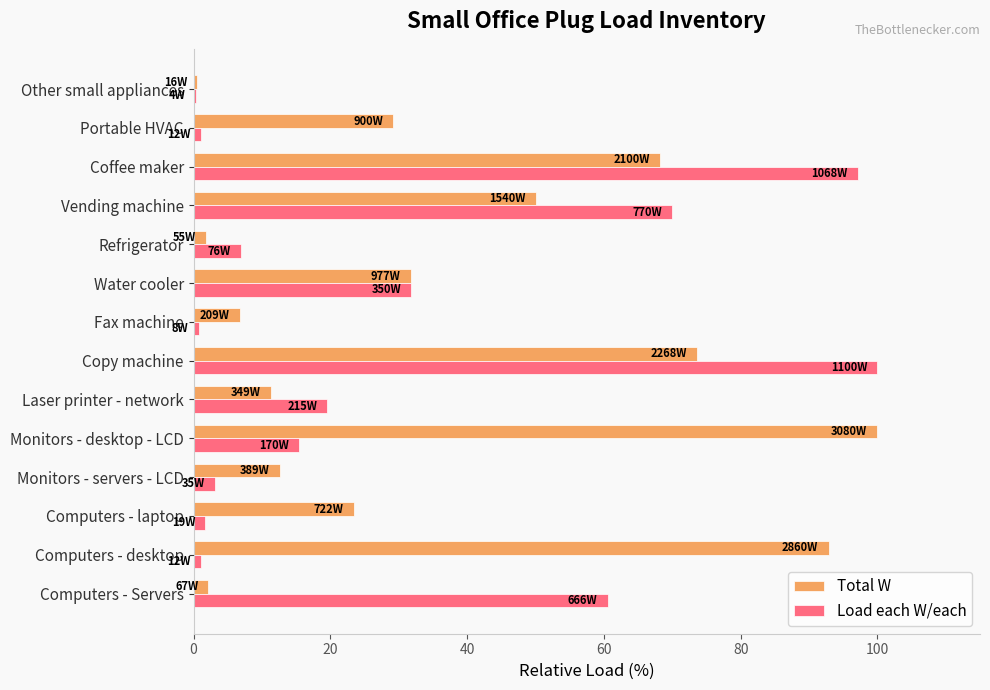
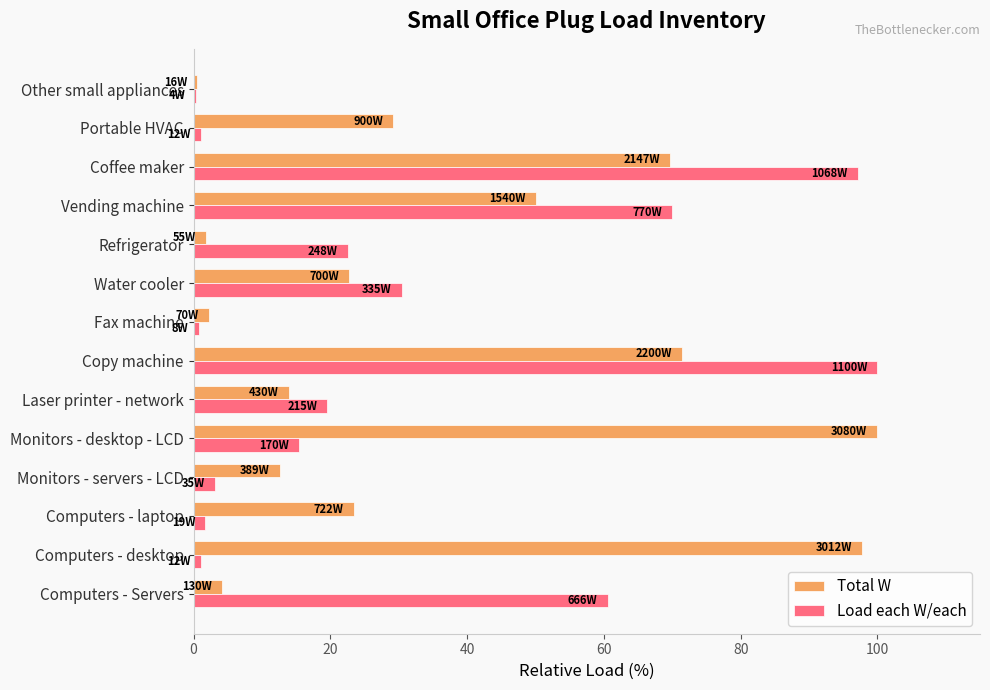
Total W, Coffee maker: 2100W -> 2147W
Load each W/each, Refrigerator: 76W -> 248W
Total W, Water cooler: 977W -> 700W
Load each W/each, Water cooler: 350W -> 335W
Total W, Fax machine: 209W -> 70W
Total W, Copy machine: 2268W -> 2200W
Total W, Laser printer - network: 349W -> 430W
Total W, Computers - desktop: 2860W -> 3012W
Total W, Computers - Servers: 67W -> 130W
